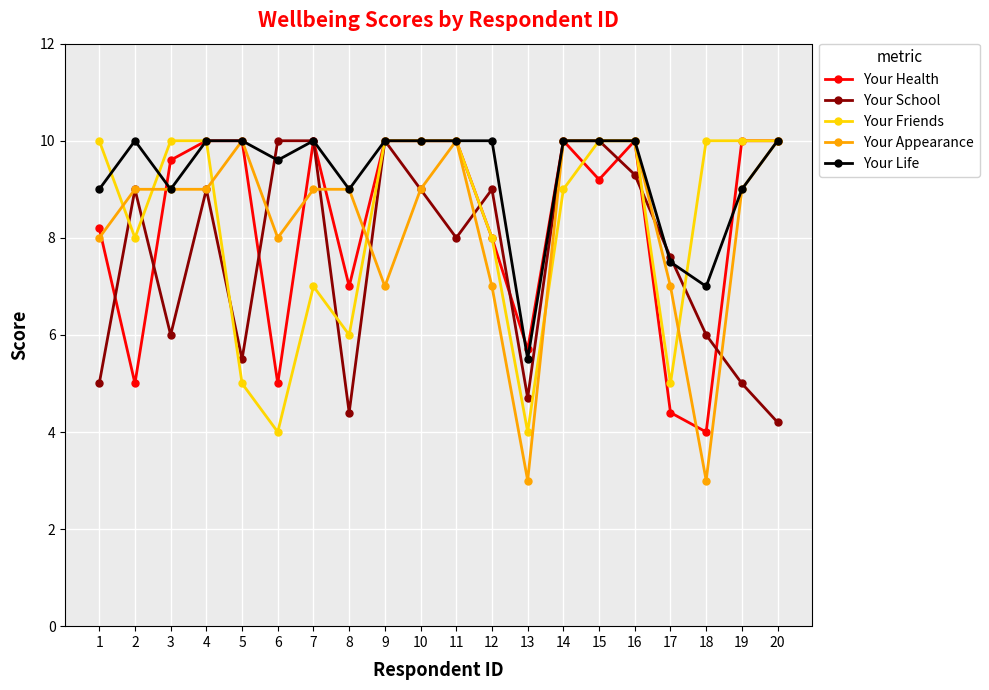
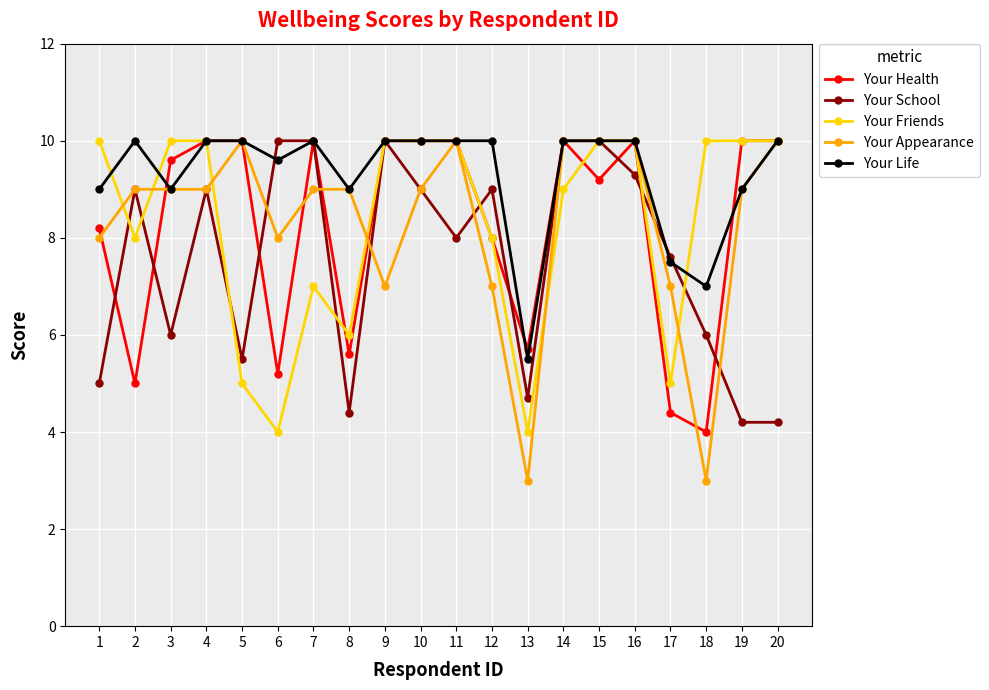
Your Health, 6: 5.0 -> 5.2
Your Health, 8: 7.0 -> 5.6
Your School, 19: 5.0 -> 4.2
